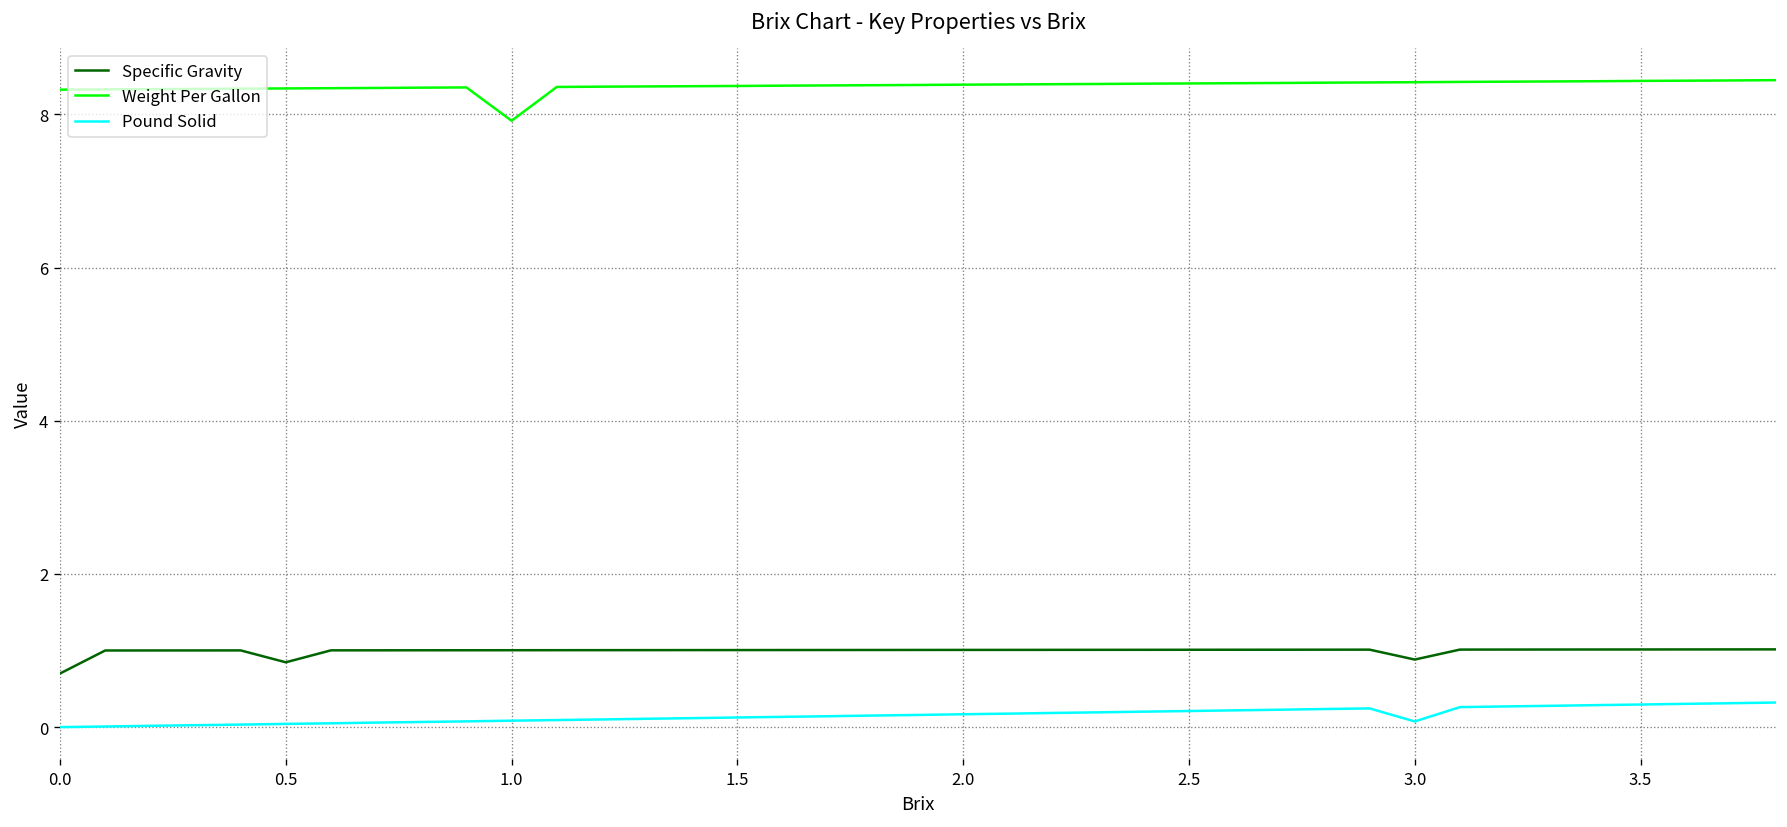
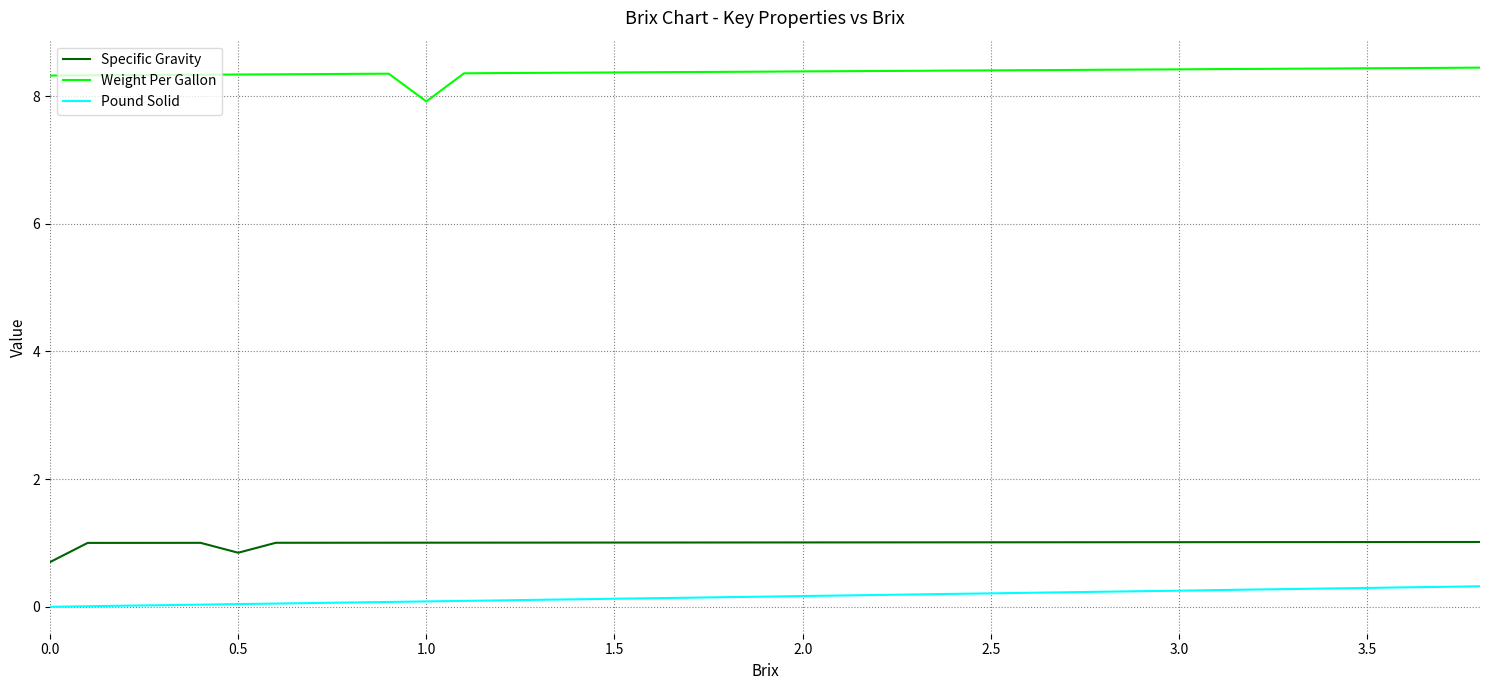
Specific Gravity, 3.0: 0.9 -> 1.0
Pound Solid, 3.0: 0.1 -> 0.3
